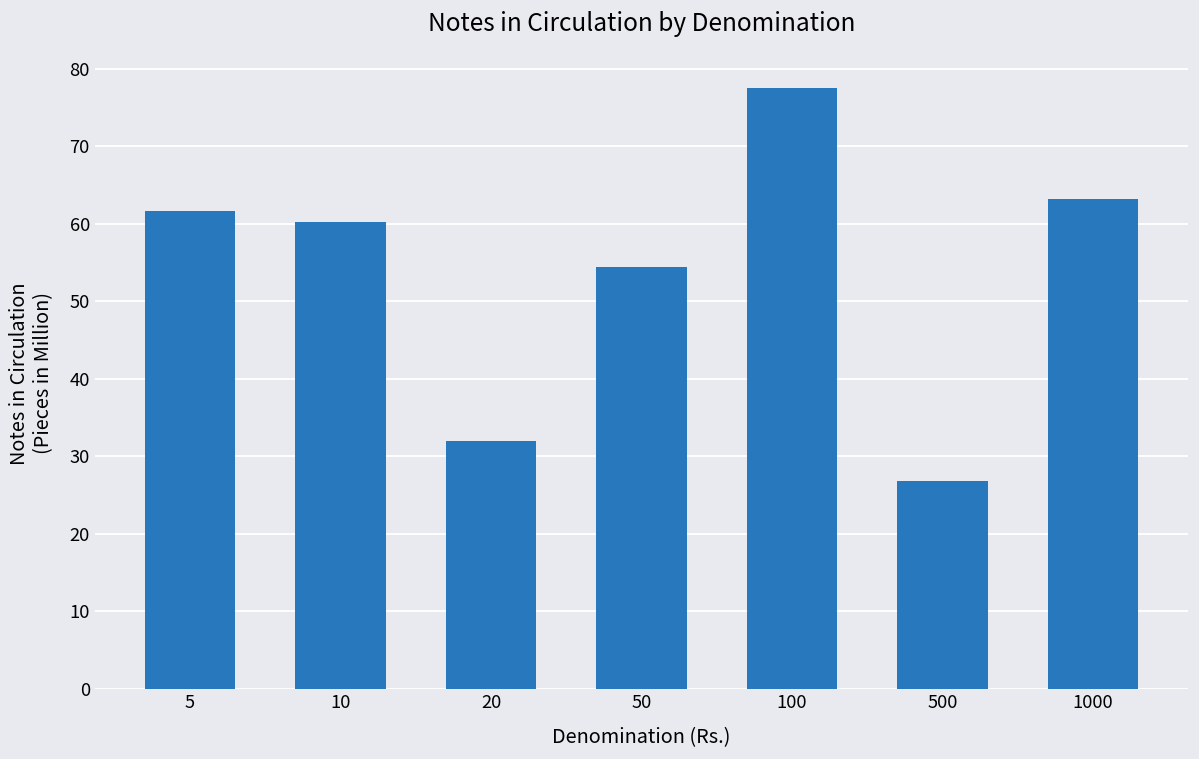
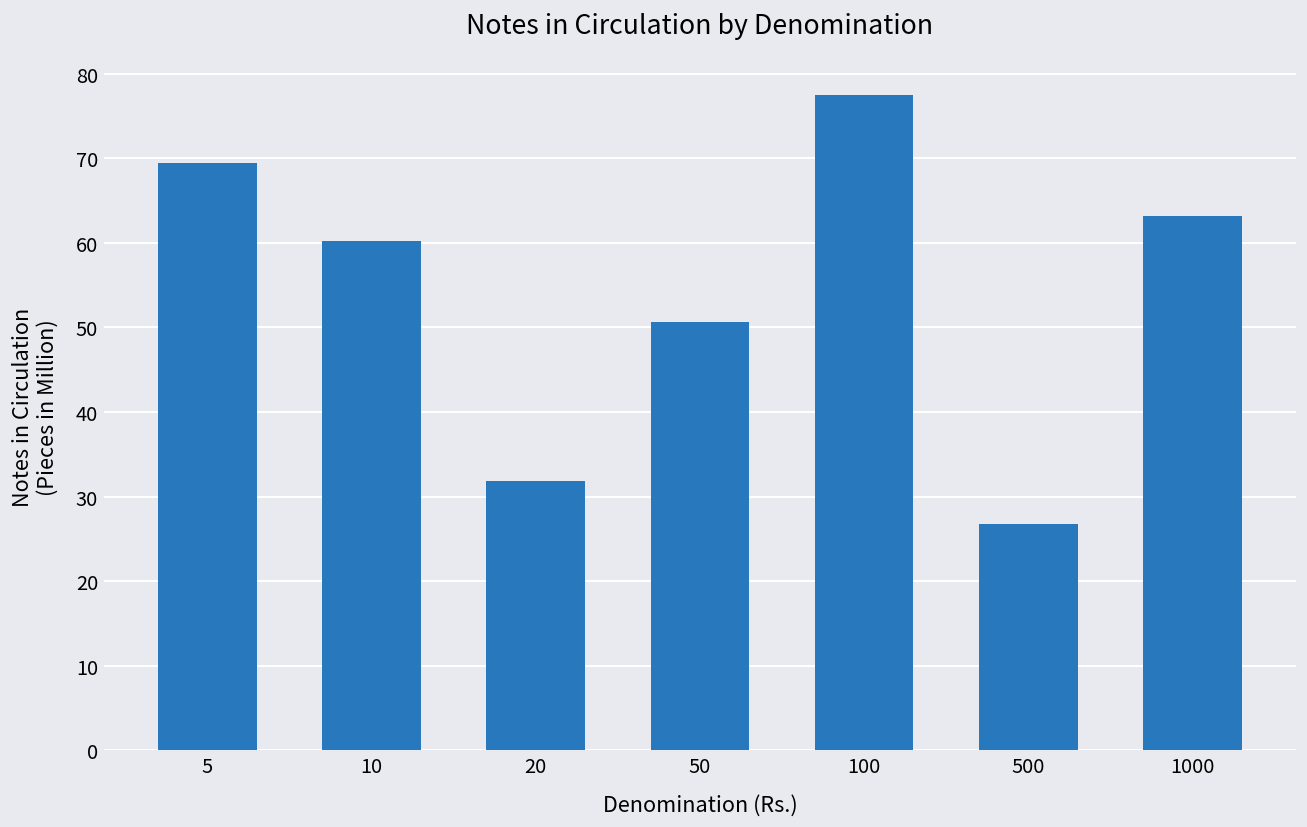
5: 62 -> 69
50: 54 -> 51
